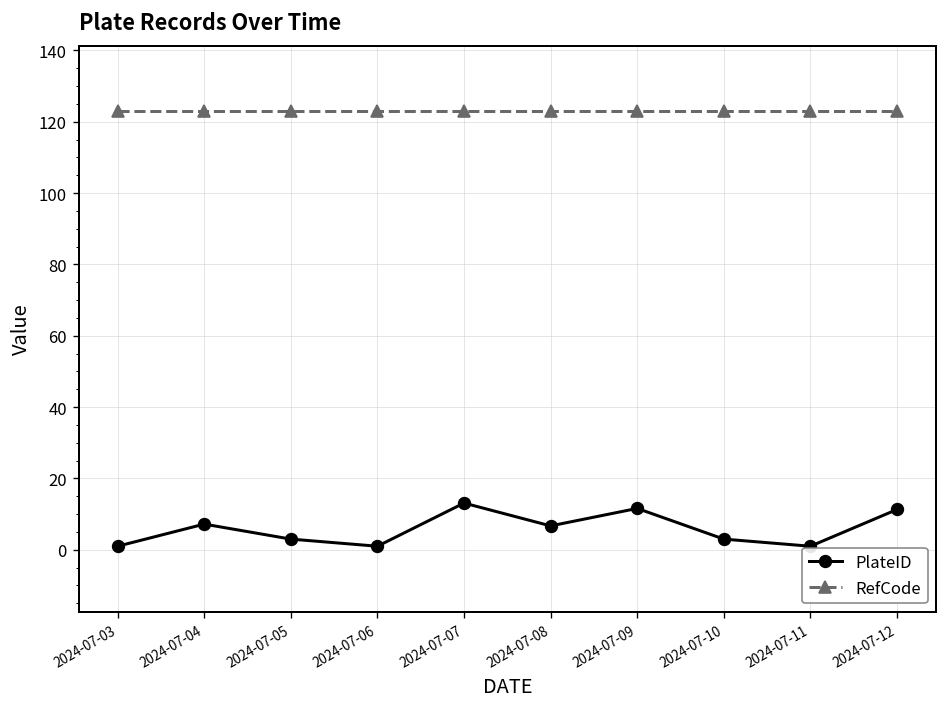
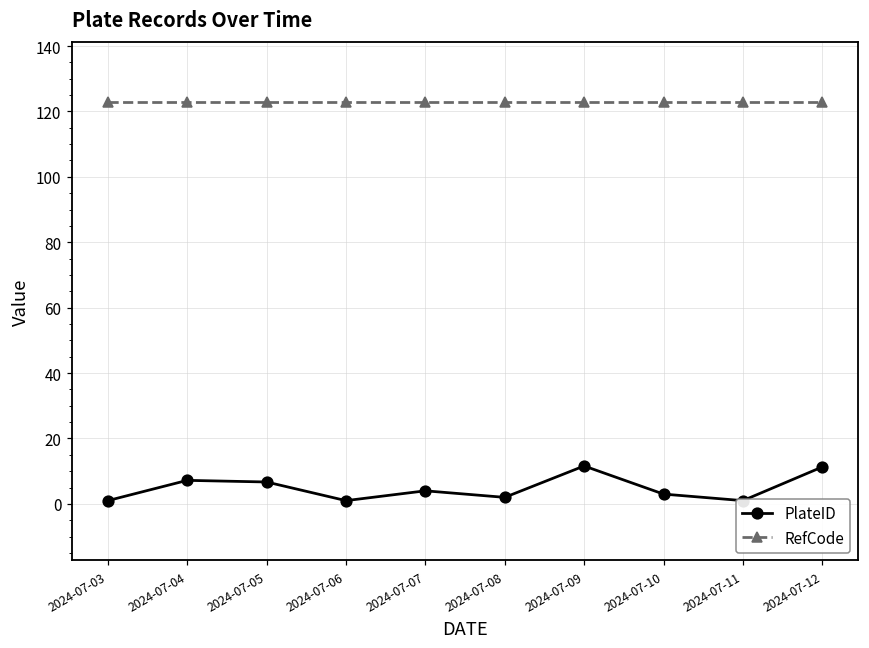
PlateID, 2024-07-05: 3 -> 7
PlateID, 2024-07-07: 13 -> 4
PlateID, 2024-07-08: 7 -> 2
